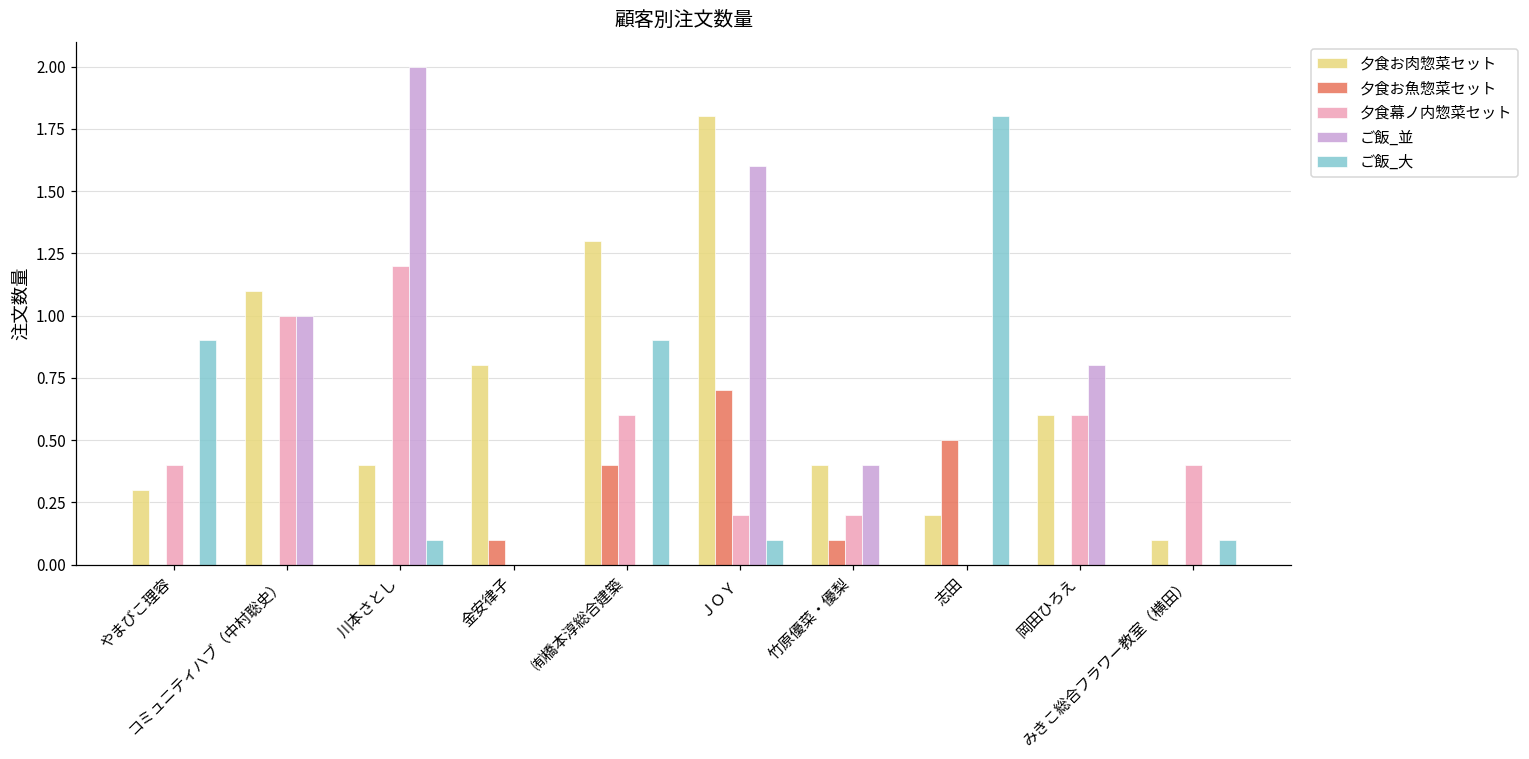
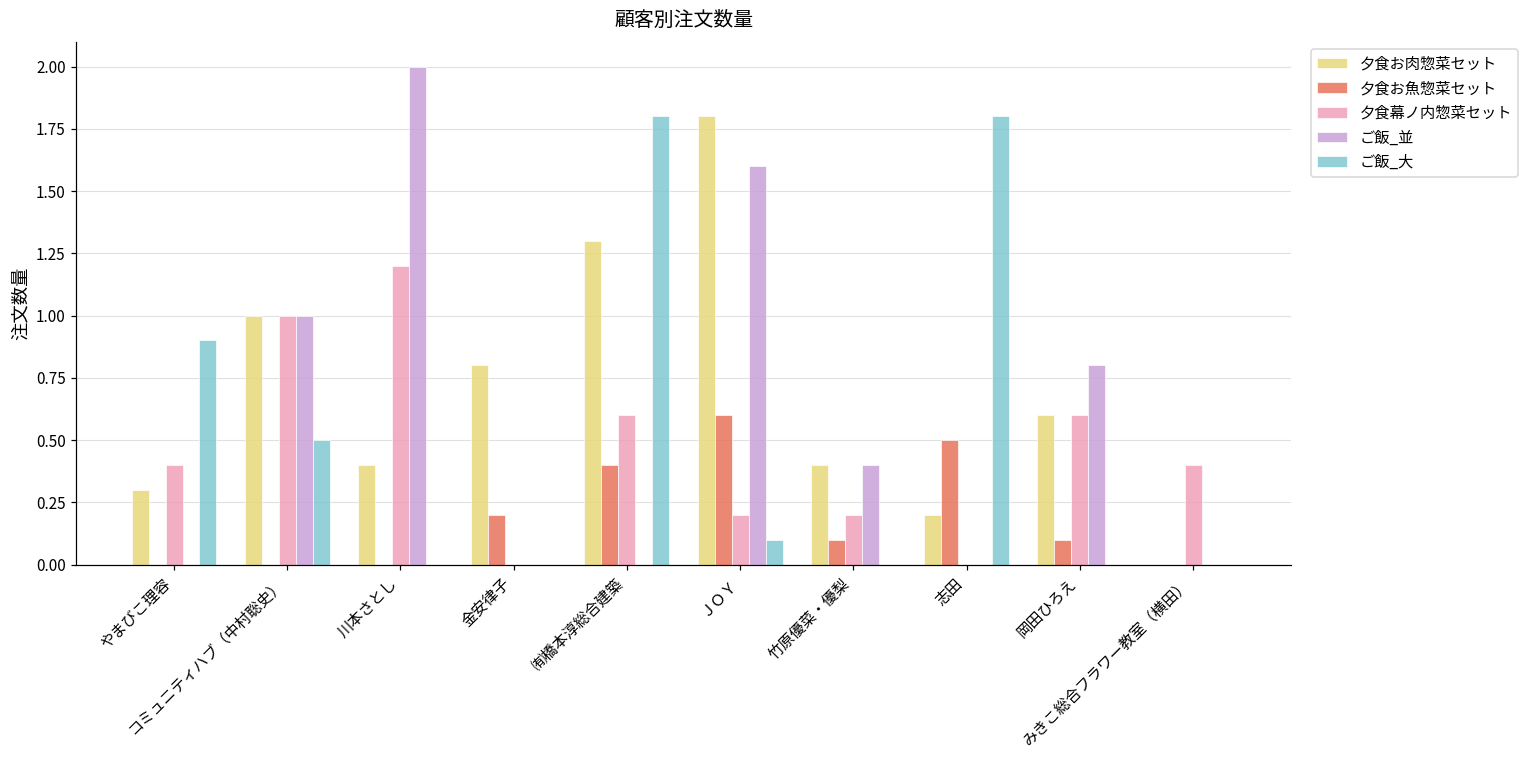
夕食お肉惣菜セット, コミュニティハブ（中村聡史）: 1.1 -> 1.0
ご飯_大, コミュニティハブ（中村聡史）: 0.0 -> 0.5
ご飯_大, 川本さとし: 0.1 -> 0.0
夕食お魚惣菜セット, 金安律子: 0.1 -> 0.2
ご飯_大, ㈲橋本淳総合建築: 0.9 -> 1.8
夕食お魚惣菜セット, ＪＯＹ: 0.7 -> 0.6
夕食お魚惣菜セット, 岡田ひろえ: 0.0 -> 0.1
夕食お肉惣菜セット, みきこ総合フラワー教室（横田）: 0.1 -> 0.0
ご飯_大, みきこ総合フラワー教室（横田）: 0.1 -> 0.0
